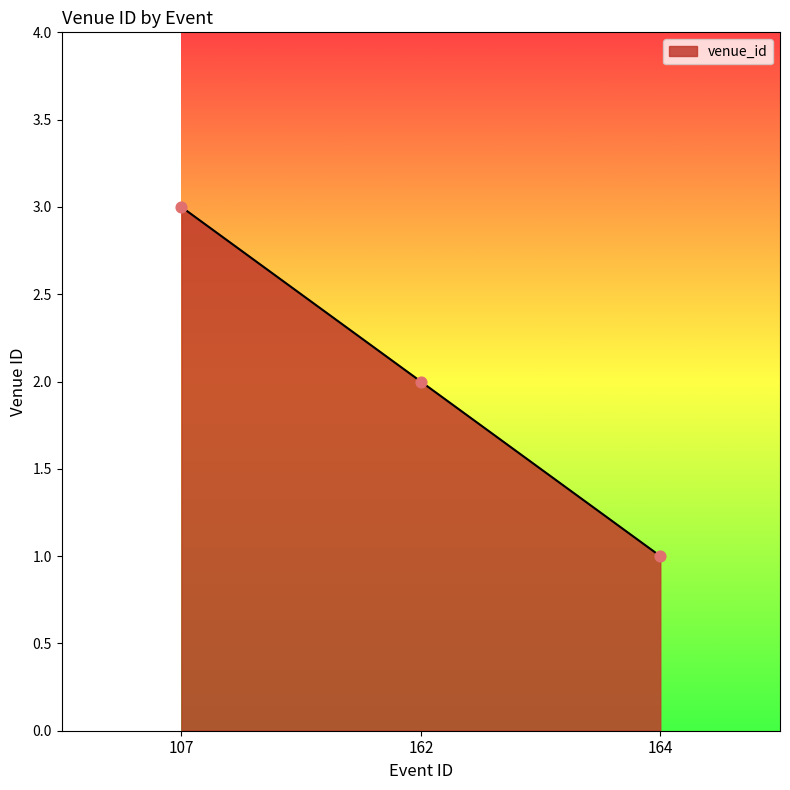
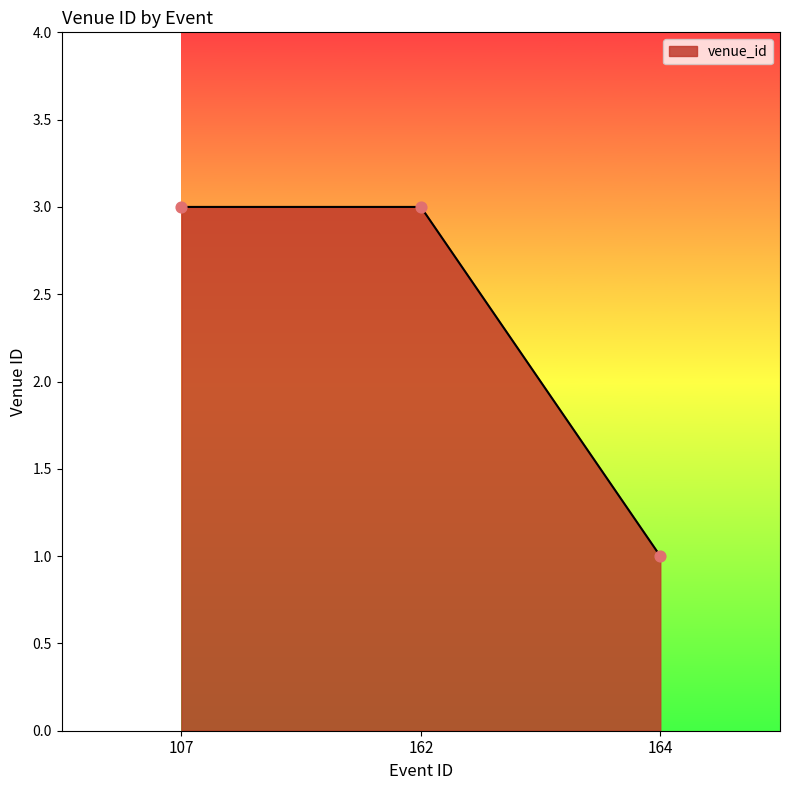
162: 2 -> 3
